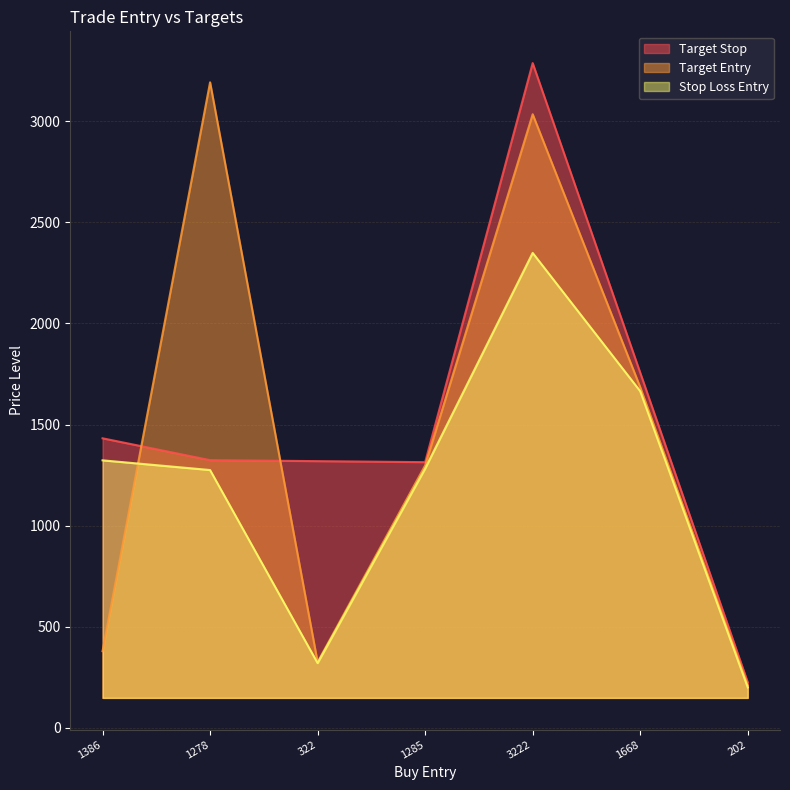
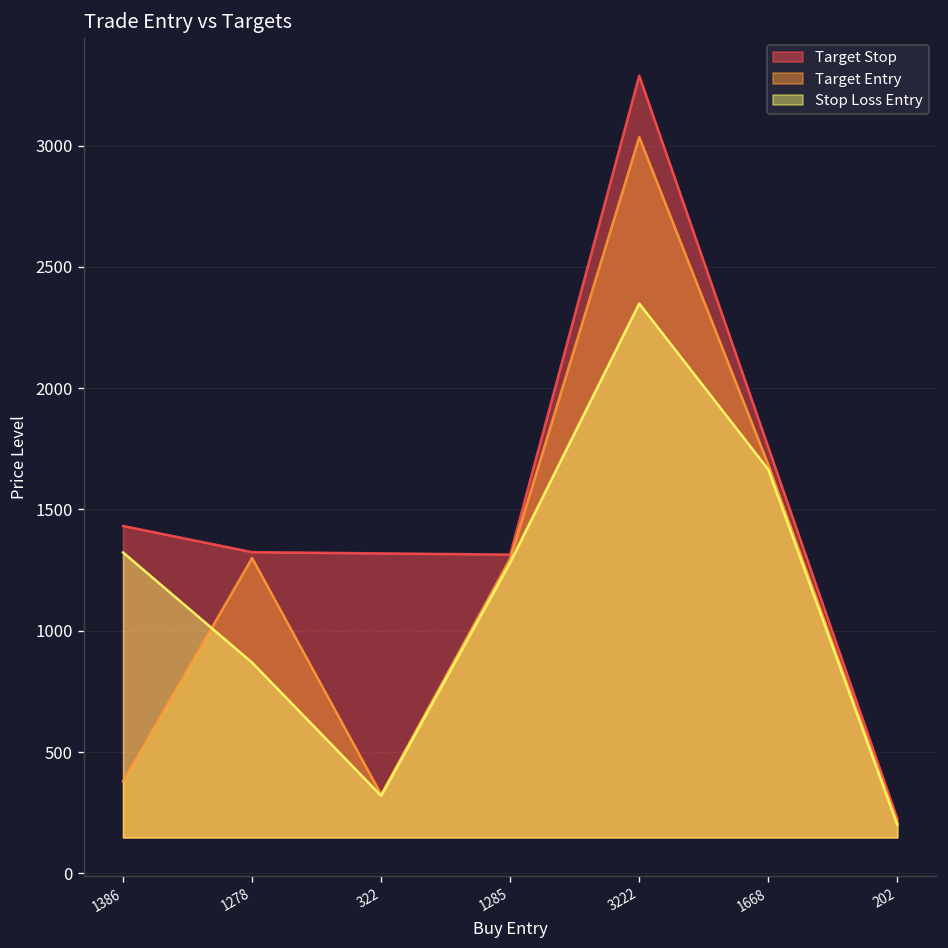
Target Entry, 1278: 3190 -> 1300
Stop Loss Entry, 1278: 1280 -> 870
